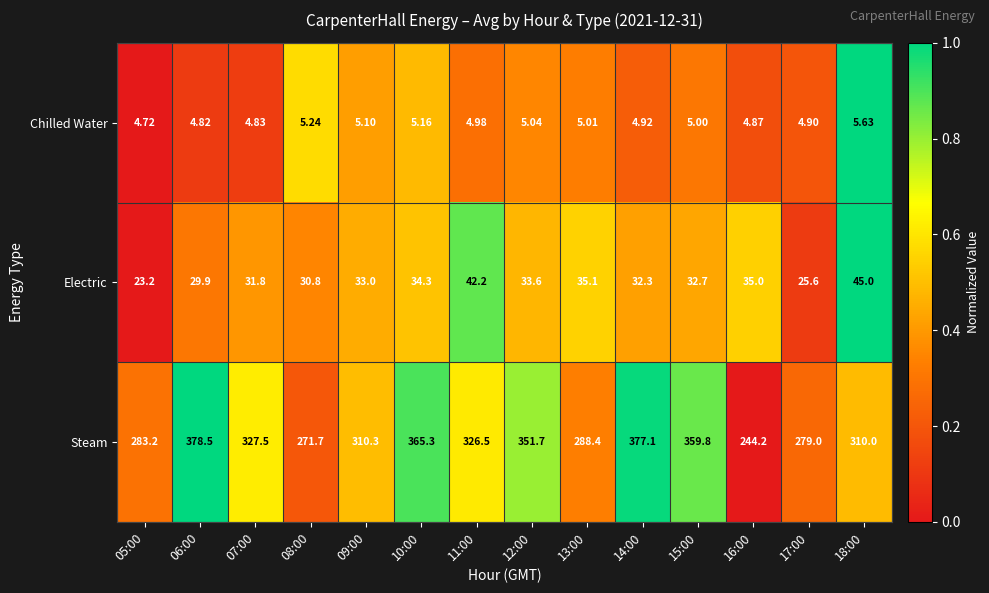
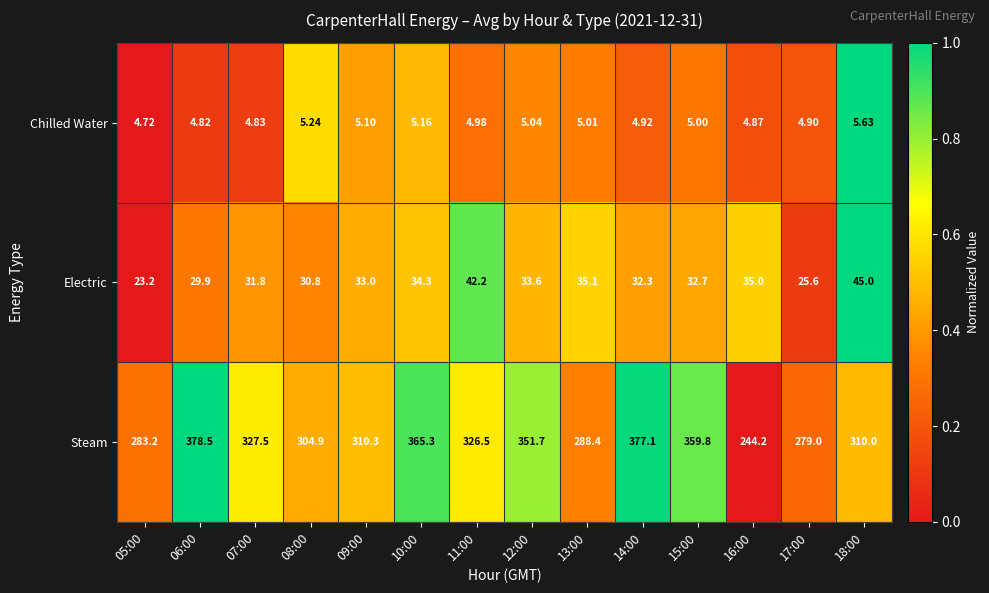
Steam, 08:00: 271.7 -> 304.9
